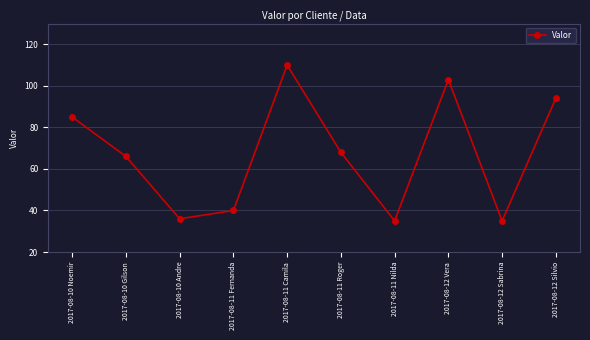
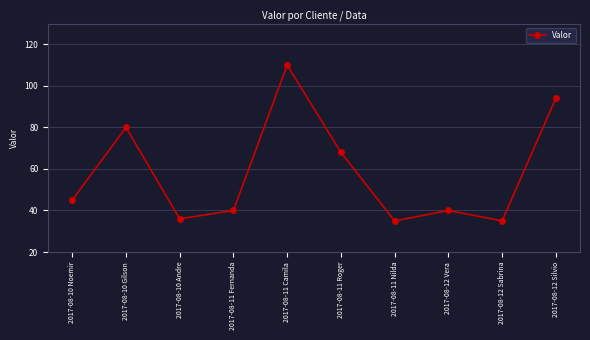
2017-08-10 Noemir: 85 -> 45
2017-08-10 Gilson: 66 -> 80
2017-08-12 Vera: 103 -> 40
